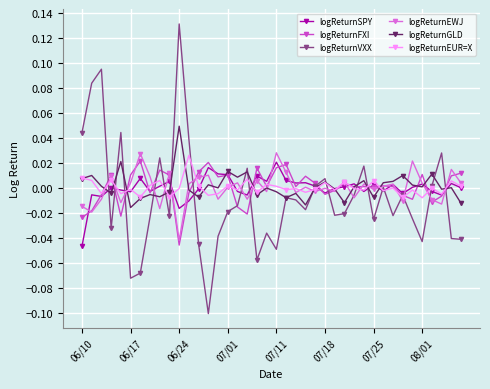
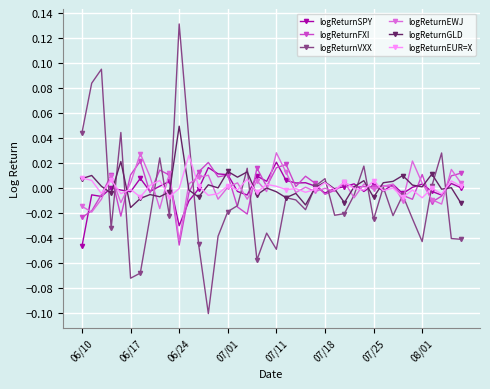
logReturnSPY, 06/24: -0.016 -> -0.030
